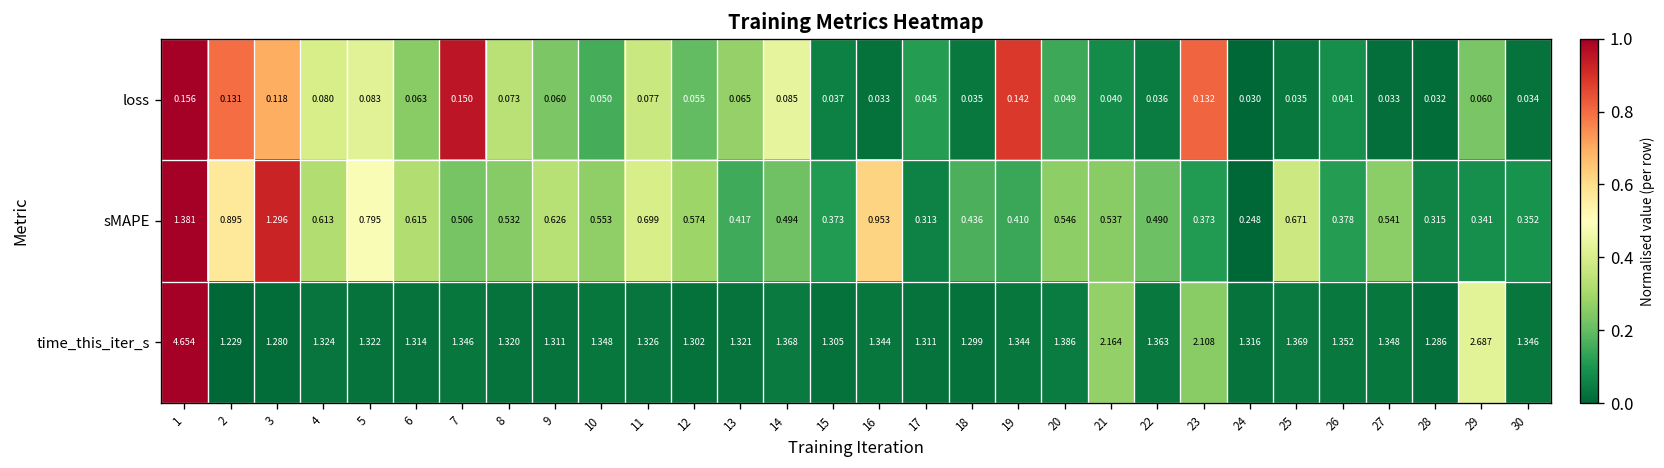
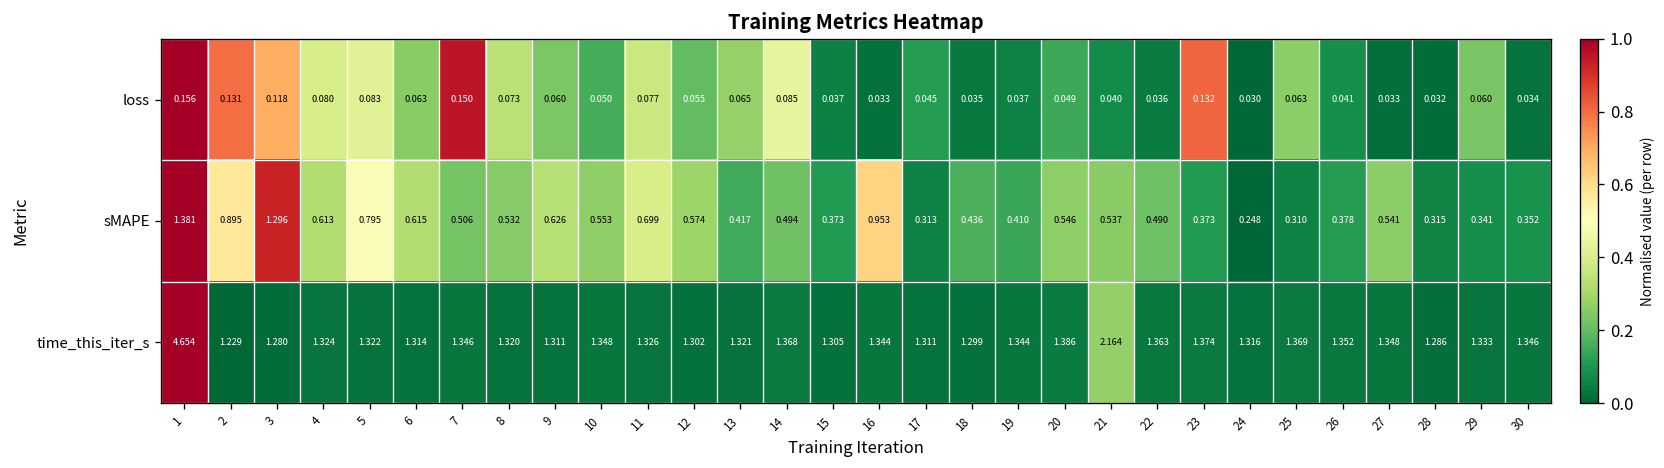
loss, 19: 0.142 -> 0.037
loss, 25: 0.035 -> 0.063
sMAPE, 25: 0.671 -> 0.310
time_this_iter_s, 23: 2.108 -> 1.374
time_this_iter_s, 29: 2.687 -> 1.333
